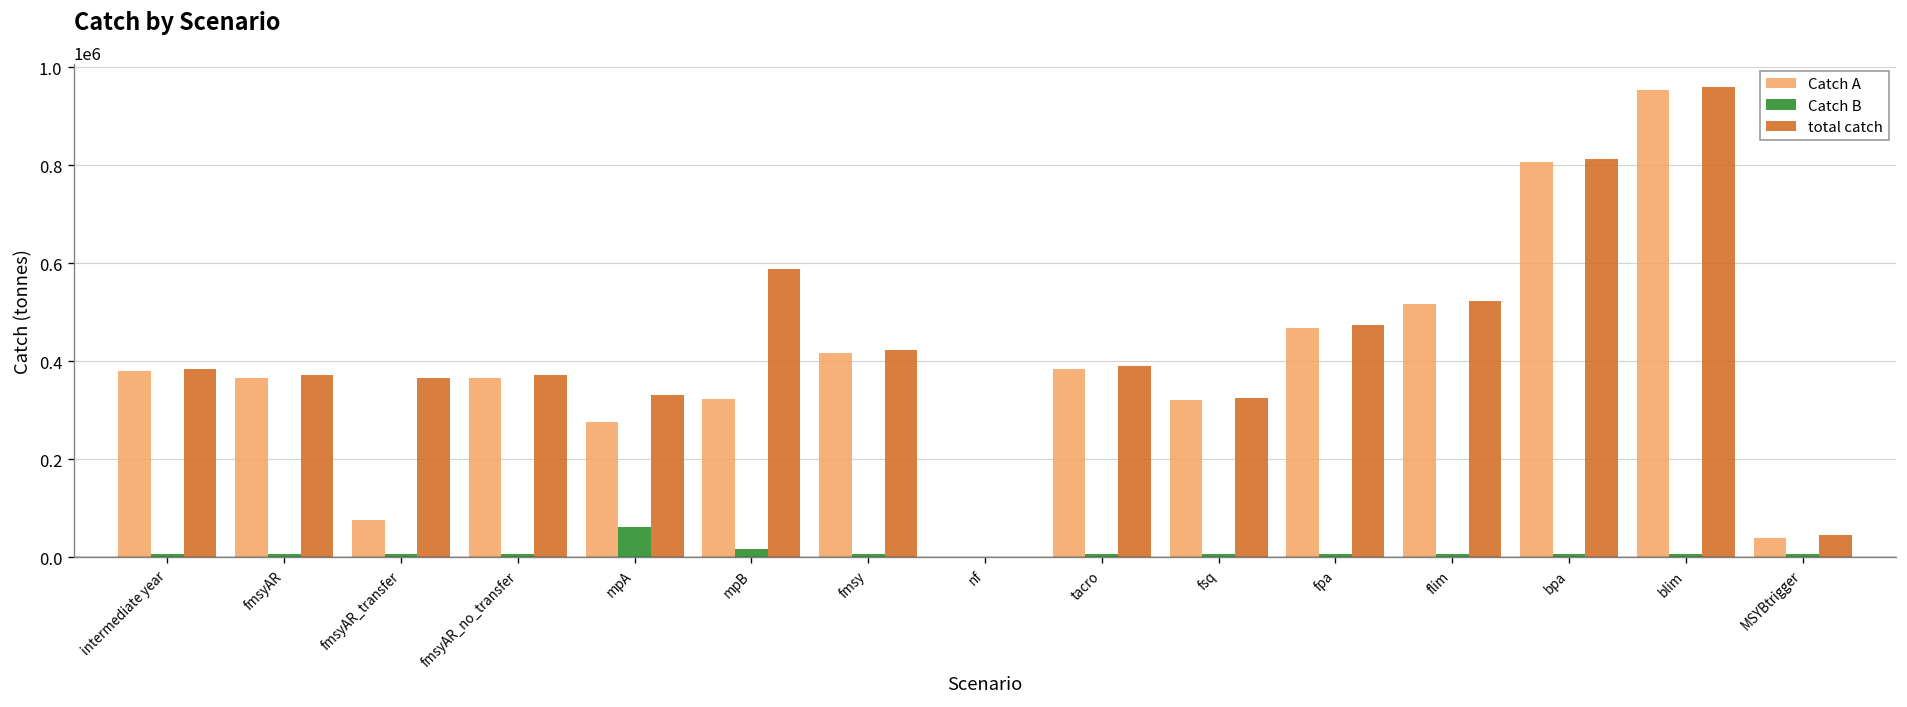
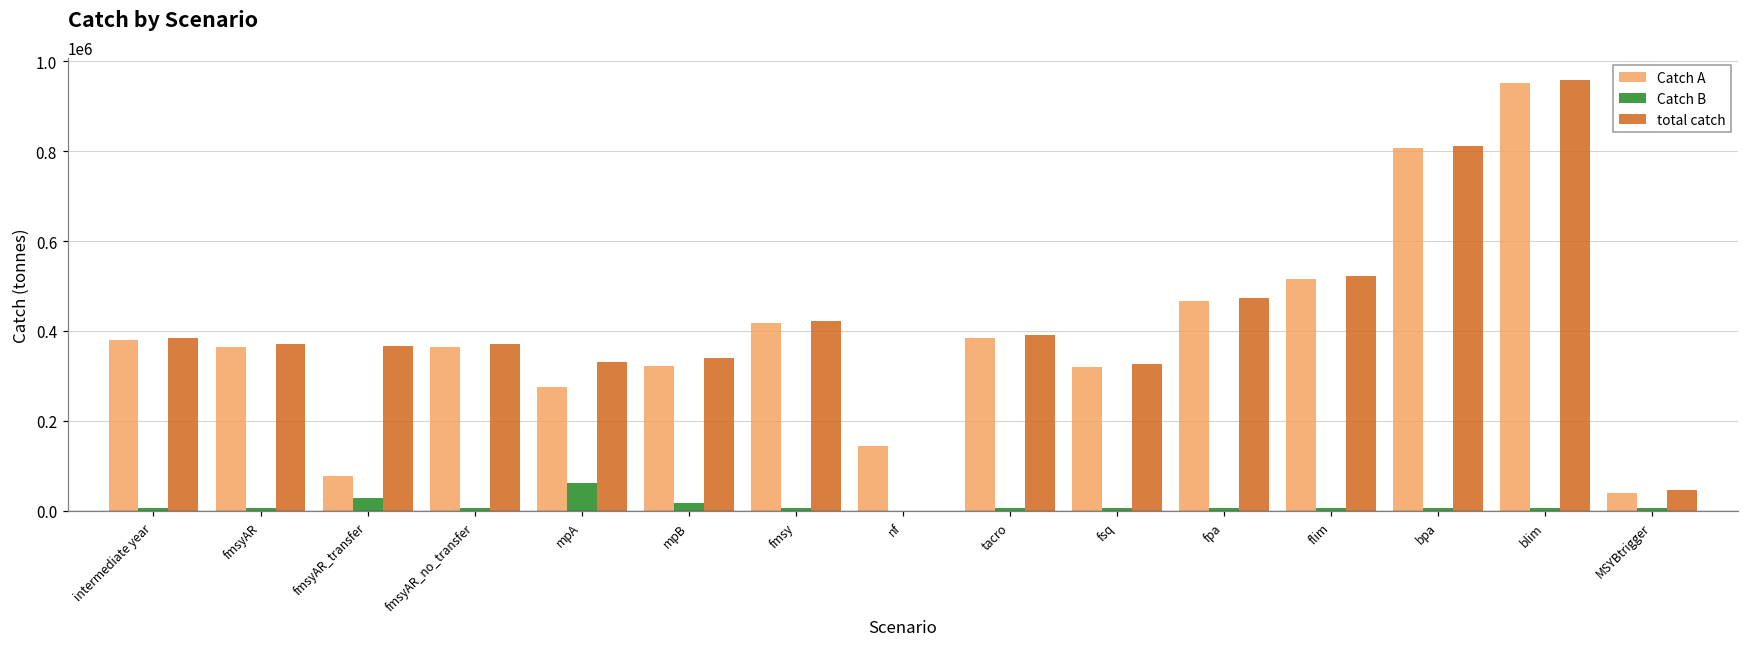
Catch B, fmsyAR_transfer: 10000 -> 30000
total catch, mpB: 590000 -> 340000
Catch A, nf: 0 -> 140000
